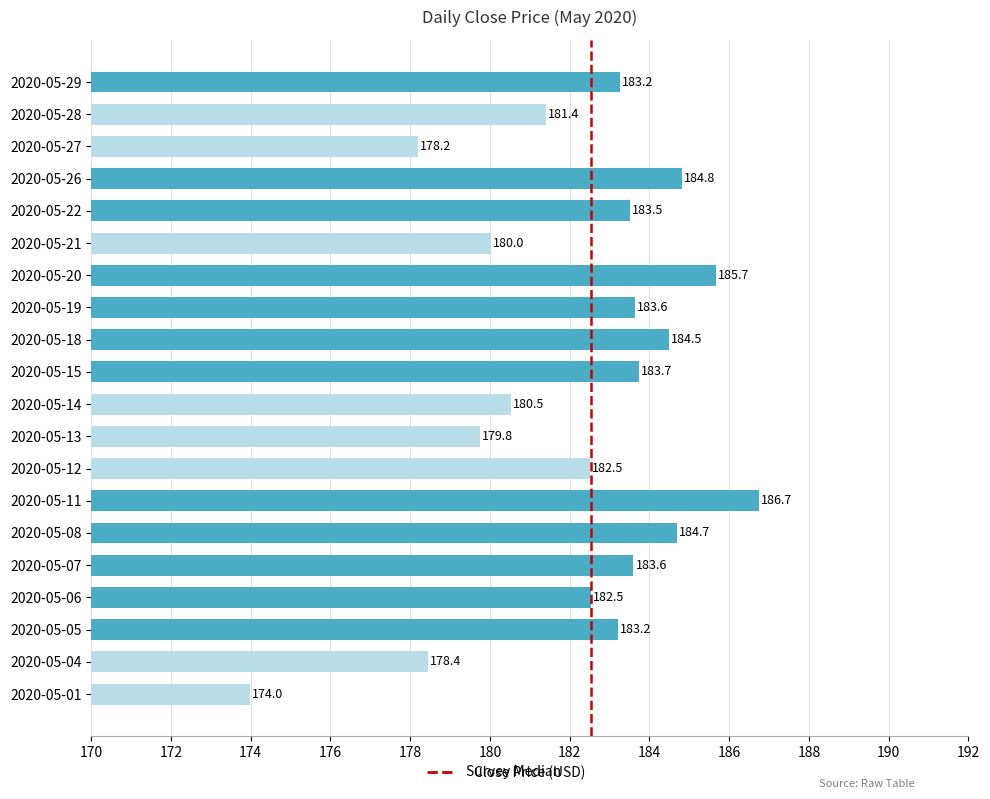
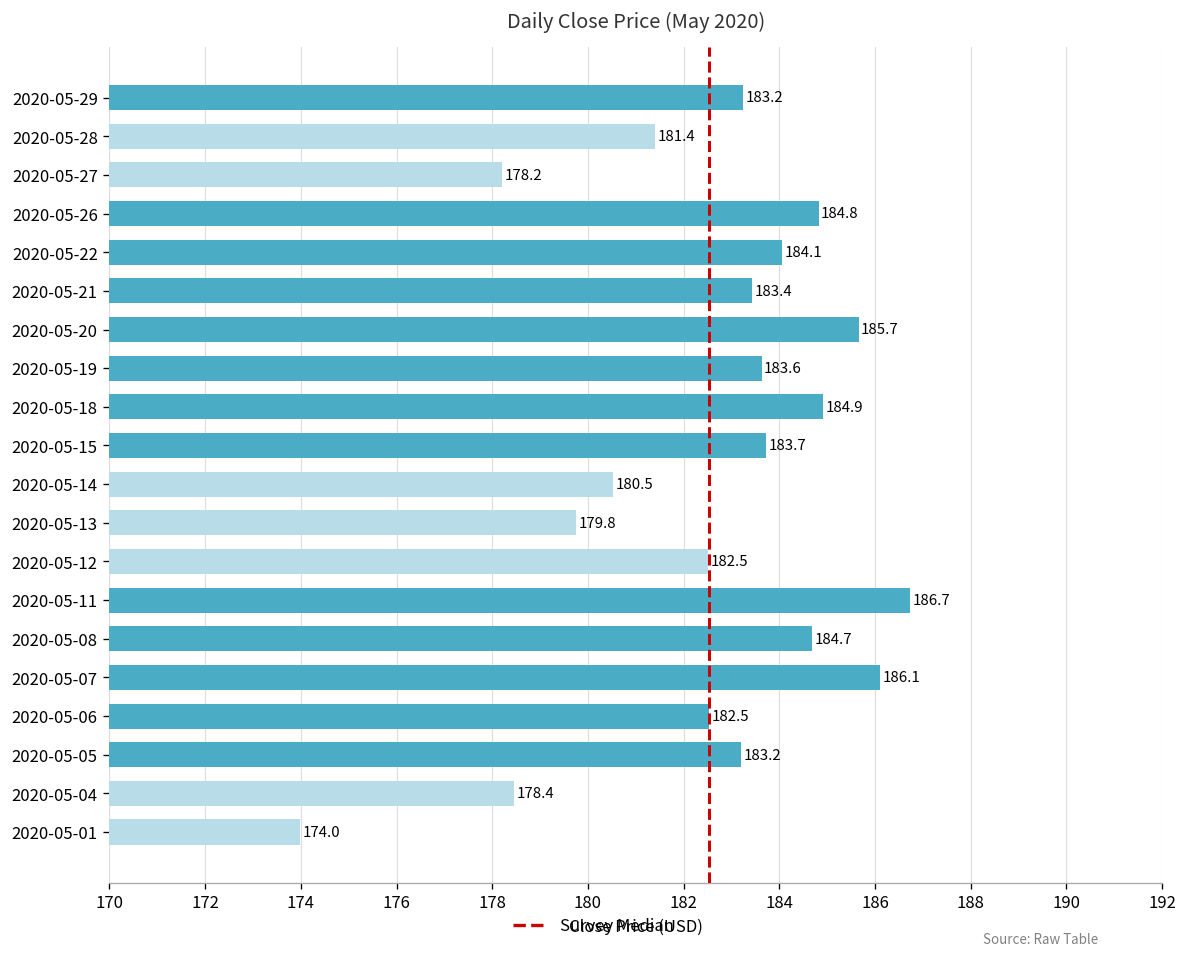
2020-05-22: 183.5 -> 184.1
2020-05-21: 180.0 -> 183.4
2020-05-18: 184.5 -> 184.9
2020-05-07: 183.6 -> 186.1
